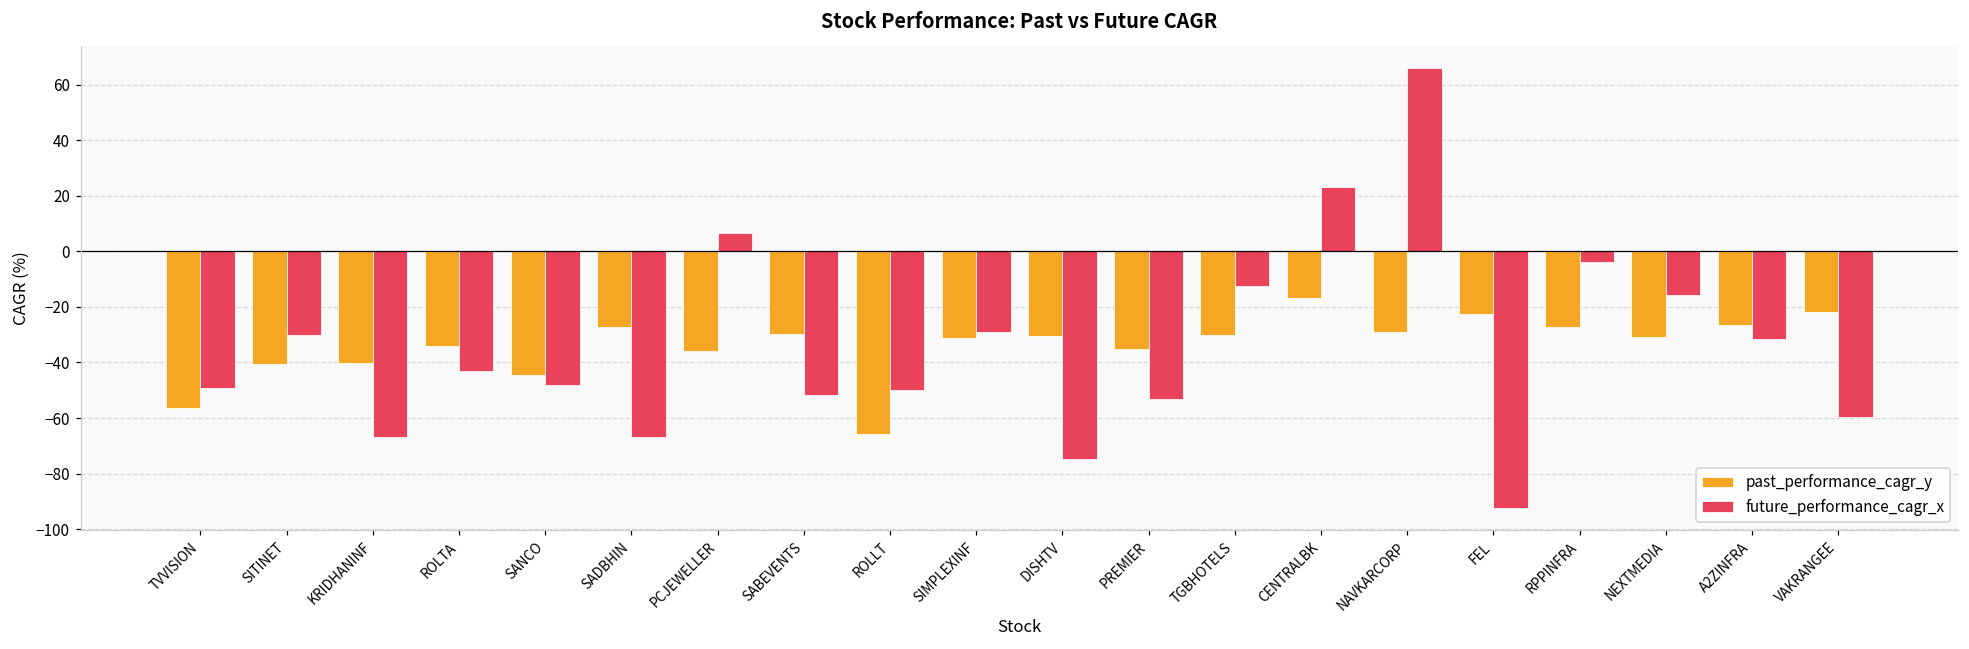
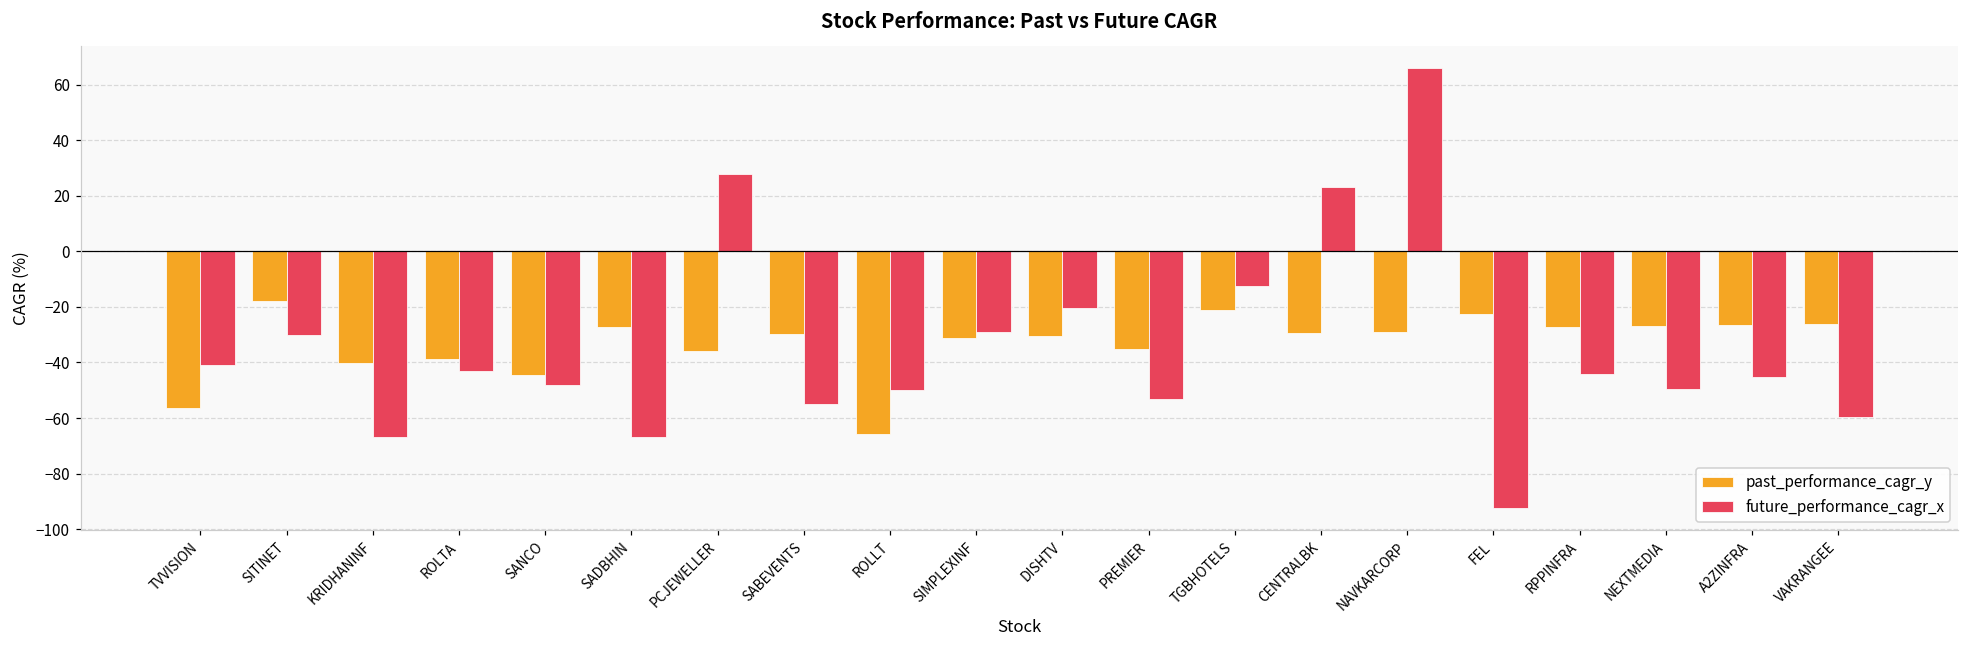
future_performance_cagr_x, TVVISION: -49 -> -41
past_performance_cagr_y, SITINET: -40 -> -18
past_performance_cagr_y, ROLTA: -34 -> -39
future_performance_cagr_x, PCJEWELLER: 7 -> 28
future_performance_cagr_x, SABEVENTS: -52 -> -55
future_performance_cagr_x, DISHTV: -75 -> -20
past_performance_cagr_y, TGBHOTELS: -30 -> -21
past_performance_cagr_y, CENTRALBK: -17 -> -29
future_performance_cagr_x, RPPINFRA: -4 -> -44
past_performance_cagr_y, NEXTMEDIA: -31 -> -27
future_performance_cagr_x, NEXTMEDIA: -16 -> -50
future_performance_cagr_x, A2ZINFRA: -32 -> -45
past_performance_cagr_y, VAKRANGEE: -22 -> -26
